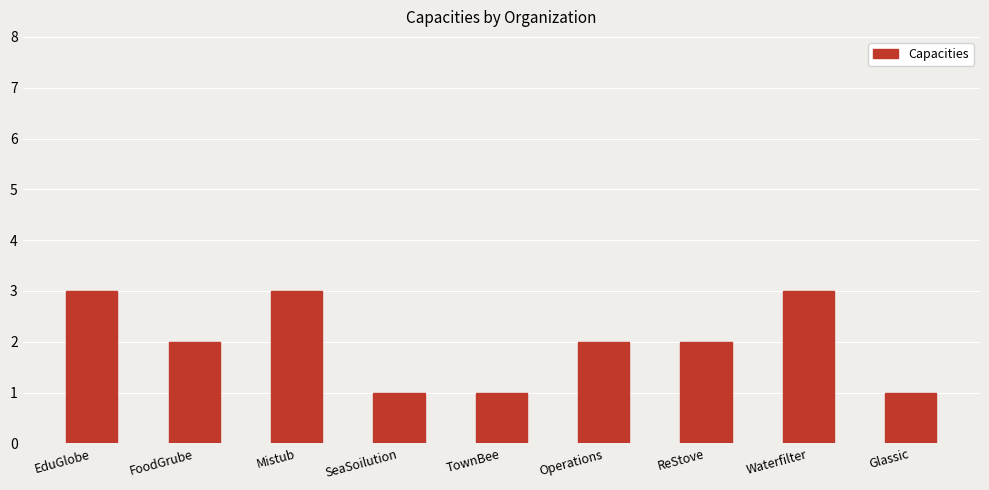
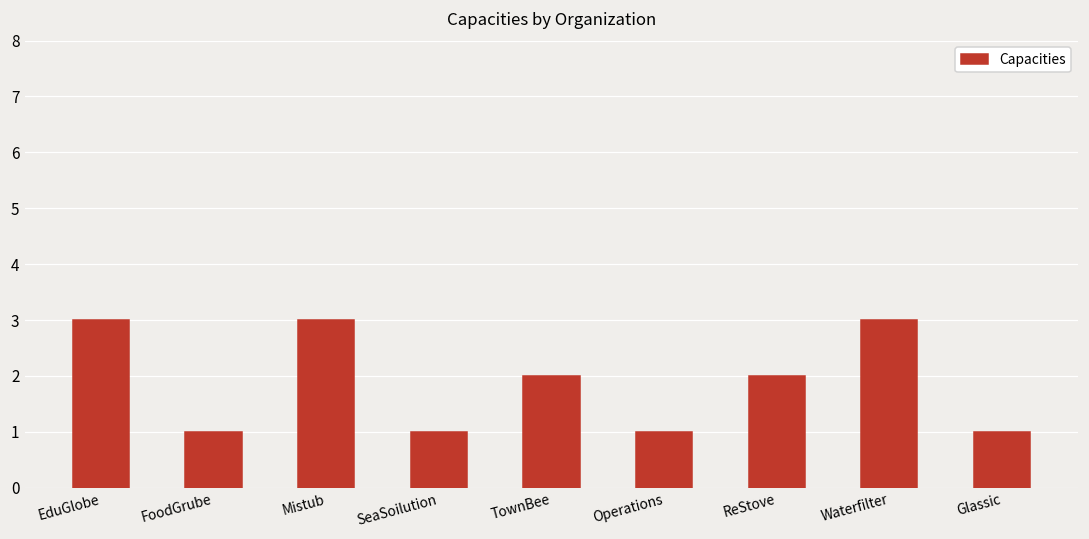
FoodGrube: 2 -> 1
TownBee: 1 -> 2
Operations: 2 -> 1
